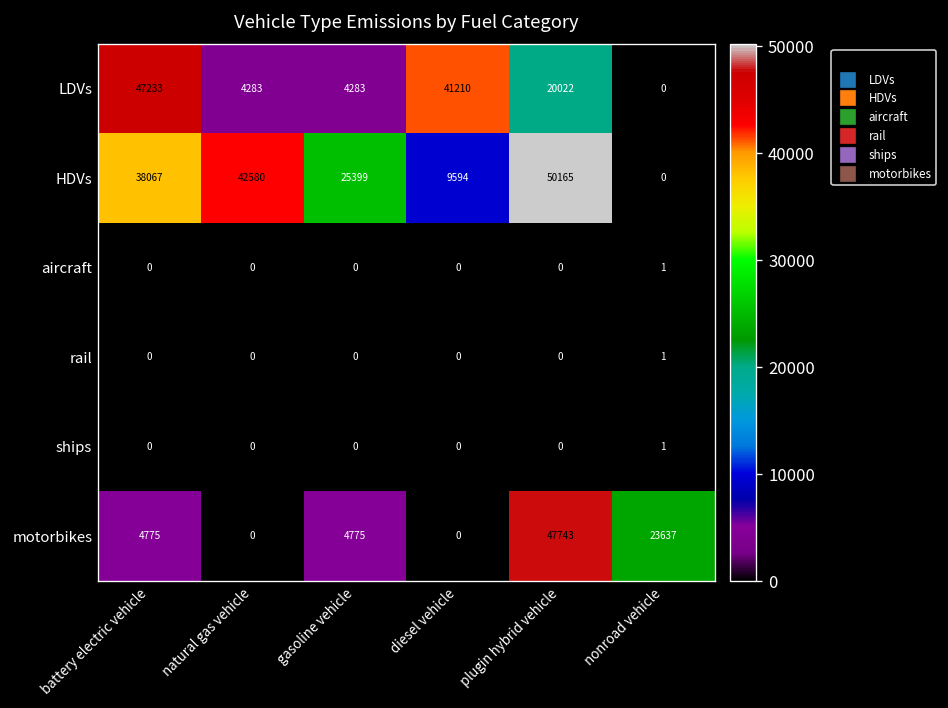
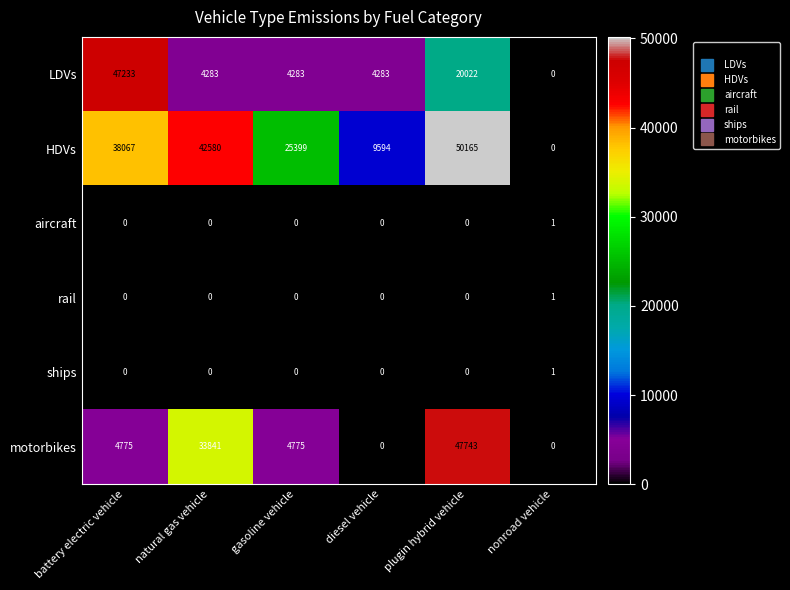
LDVs, diesel vehicle: 41210 -> 4283
motorbikes, natural gas vehicle: 0 -> 33841
motorbikes, nonroad vehicle: 23637 -> 0
